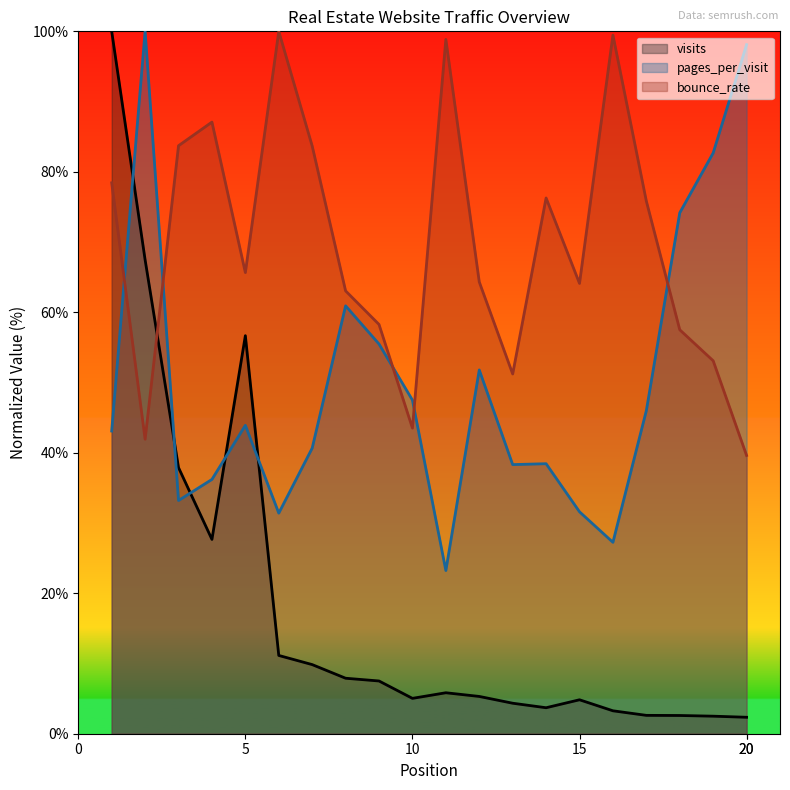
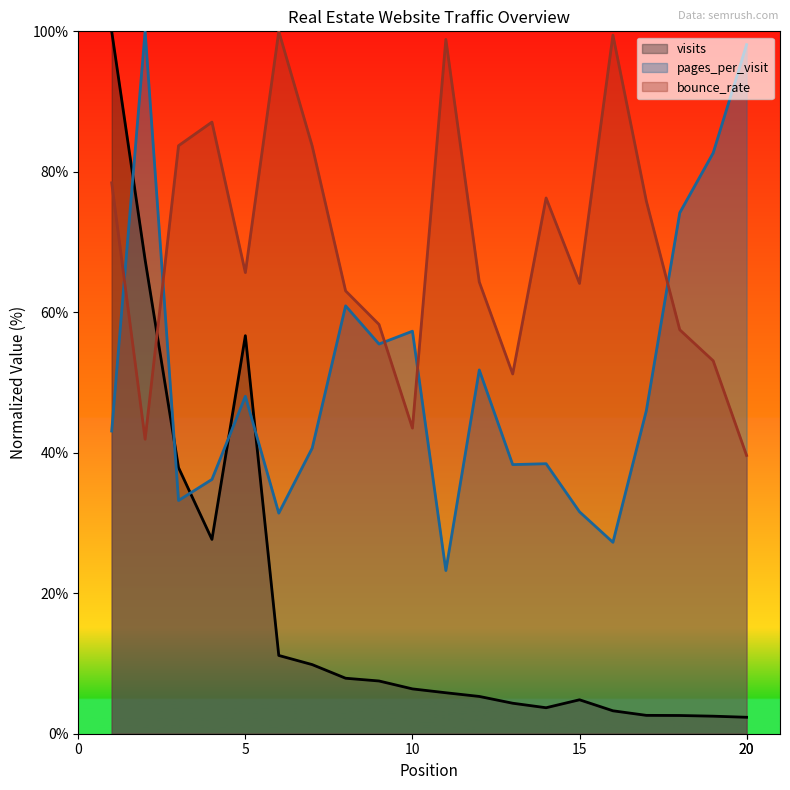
pages_per_visit, 5: 44% -> 48%
visits, 10: 5% -> 6%
pages_per_visit, 10: 48% -> 57%
